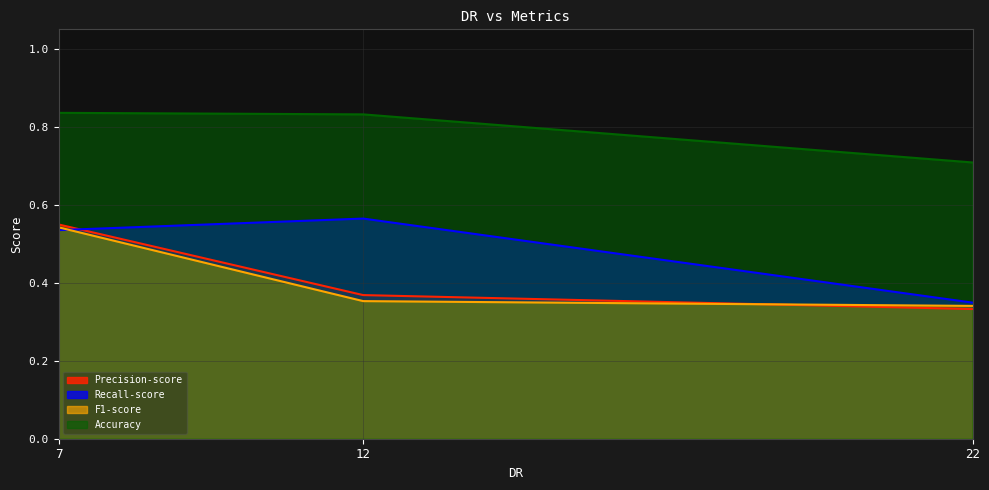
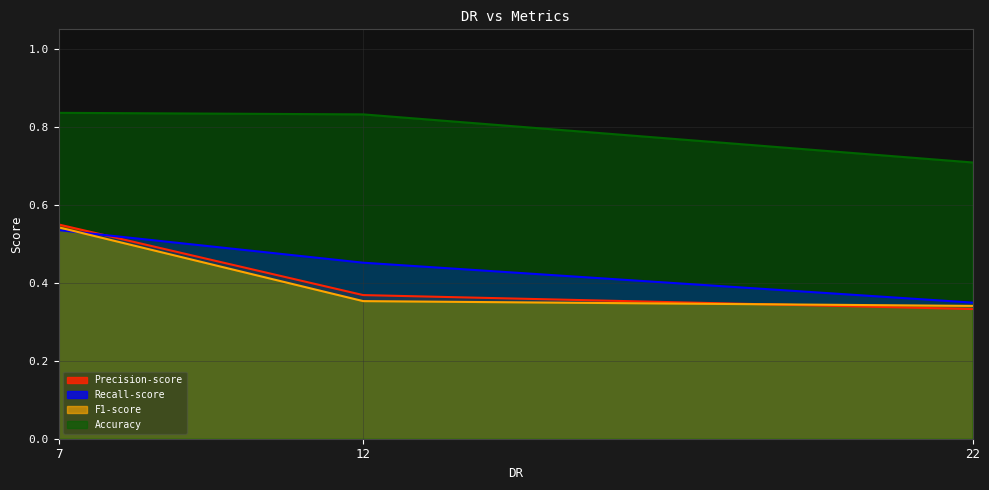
Recall-score, 12: 0.56 -> 0.45
